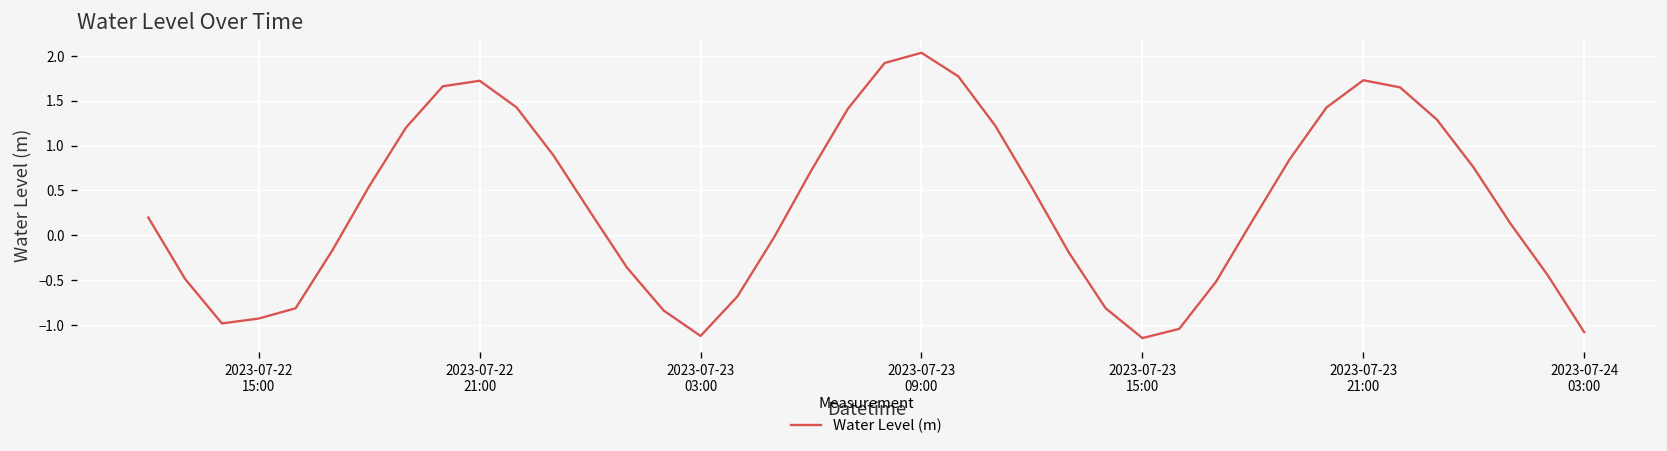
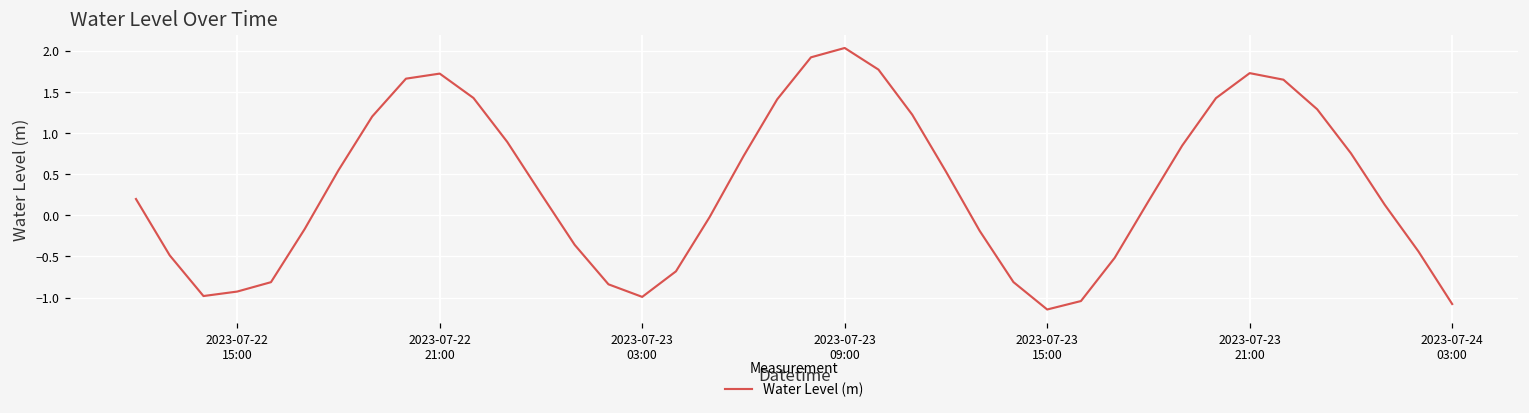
2023-07-23 03:00: -1.1 -> -1.0
